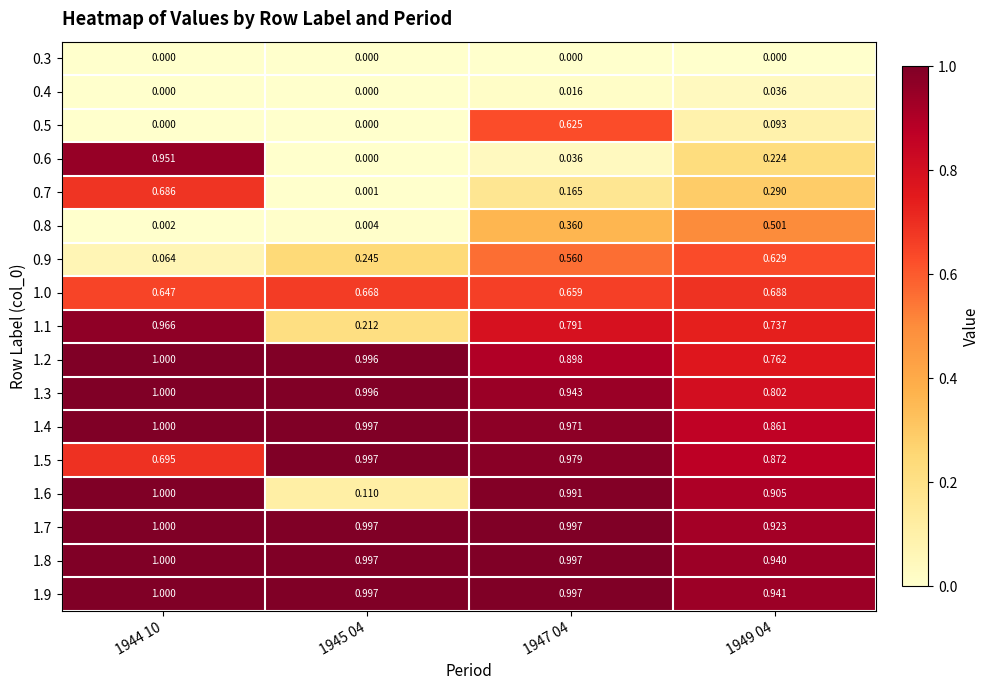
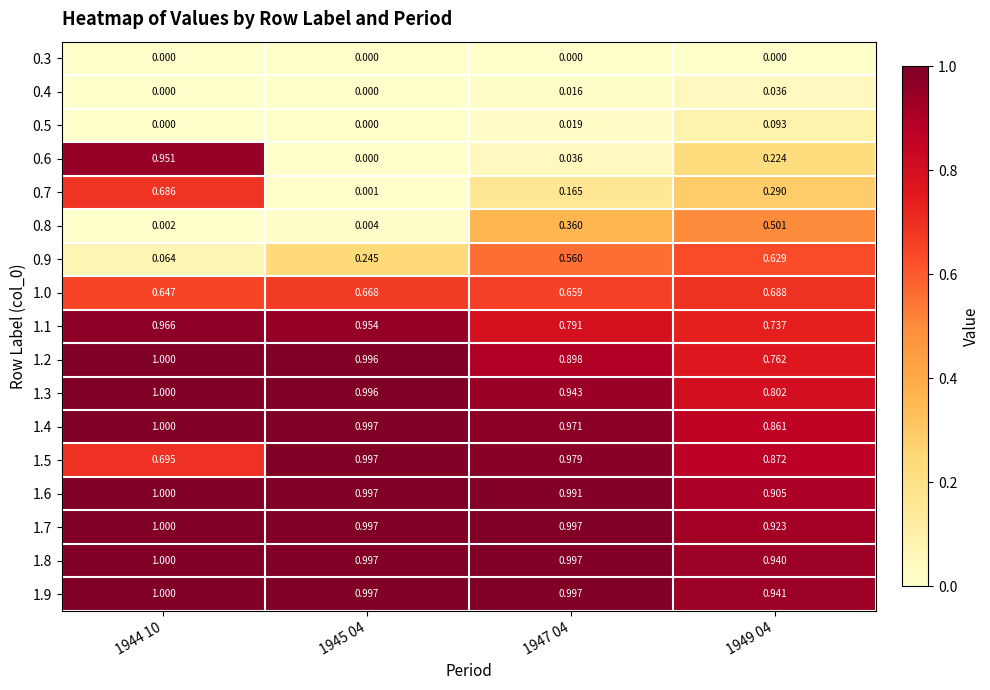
0.5, 1947 04: 0.625 -> 0.019
1.1, 1945 04: 0.212 -> 0.954
1.6, 1945 04: 0.110 -> 0.997
